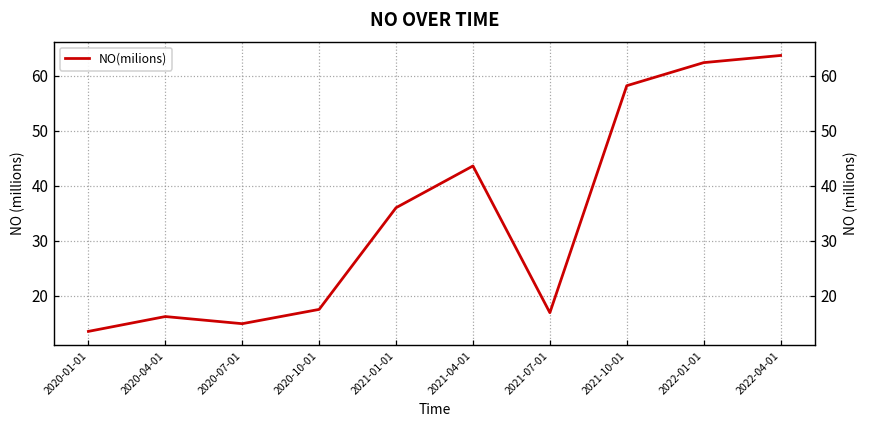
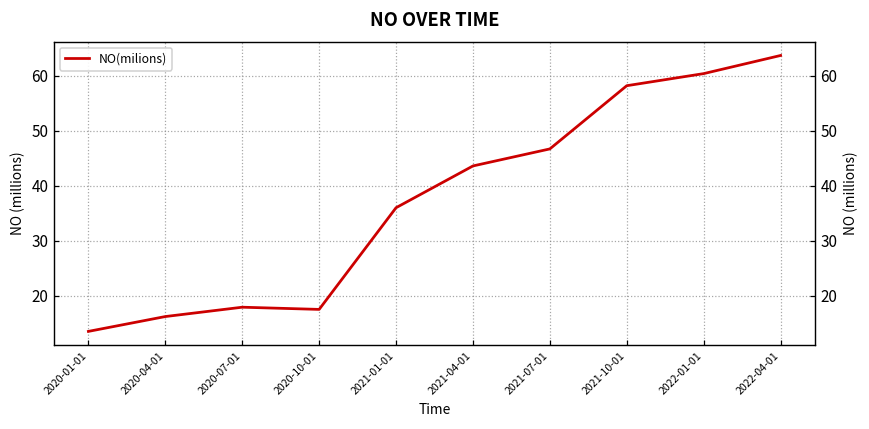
2020-07-01: 15 -> 18
2021-07-01: 17 -> 47
2022-01-01: 62 -> 60
